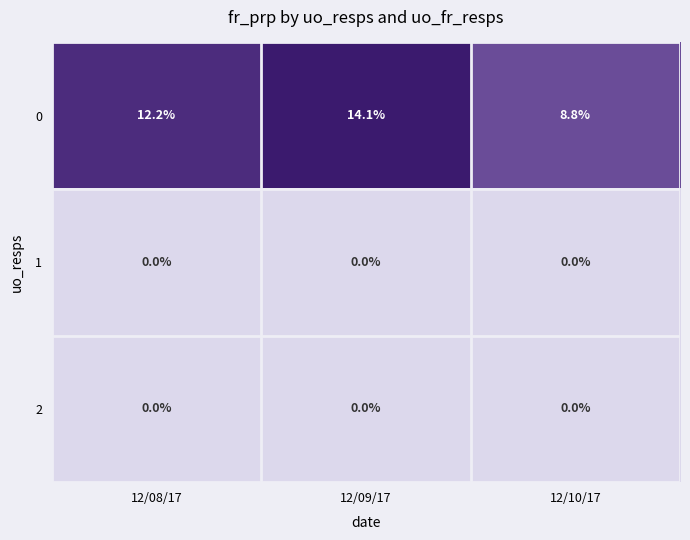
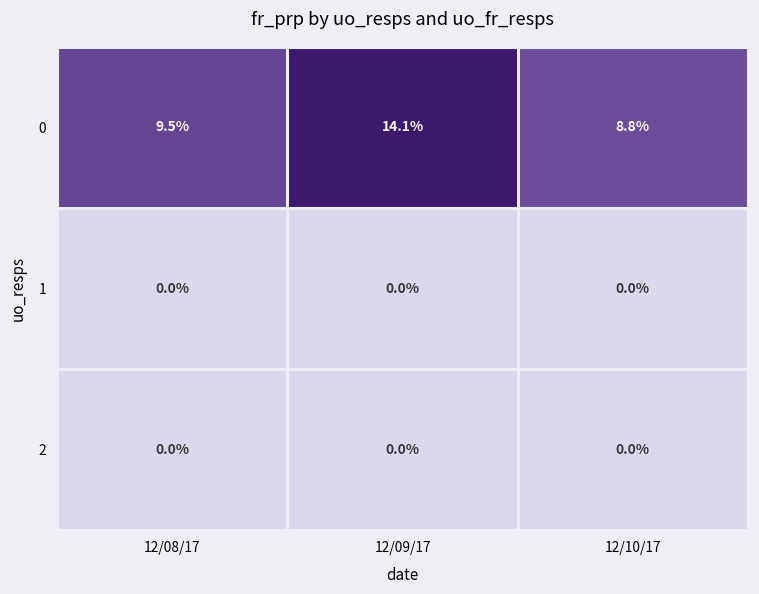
0, 12/08/17: 12.2% -> 9.5%
